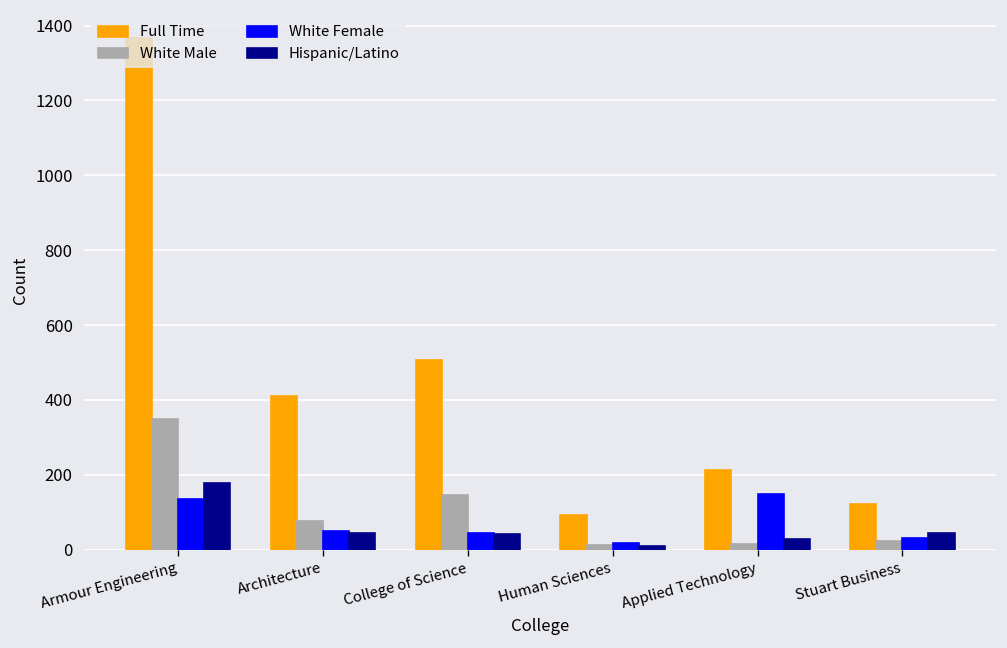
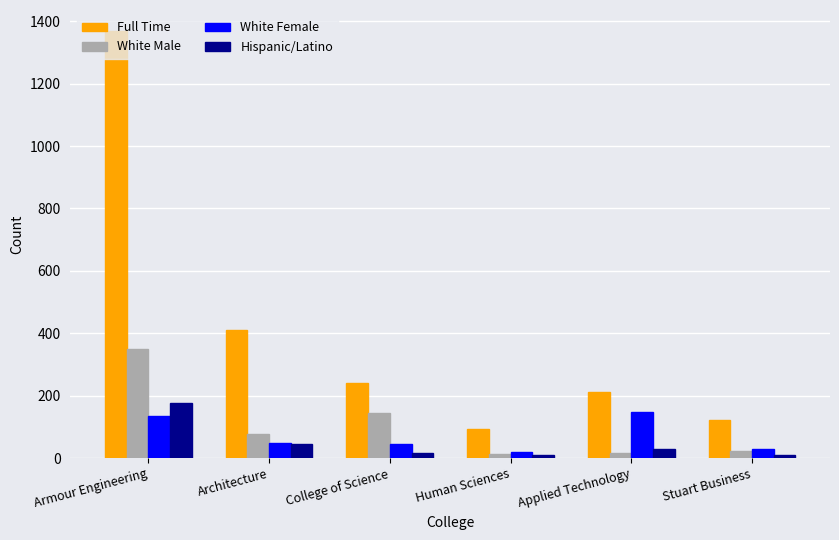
Full Time, College of Science: 510 -> 240
Hispanic/Latino, College of Science: 40 -> 20
Hispanic/Latino, Stuart Business: 50 -> 10
